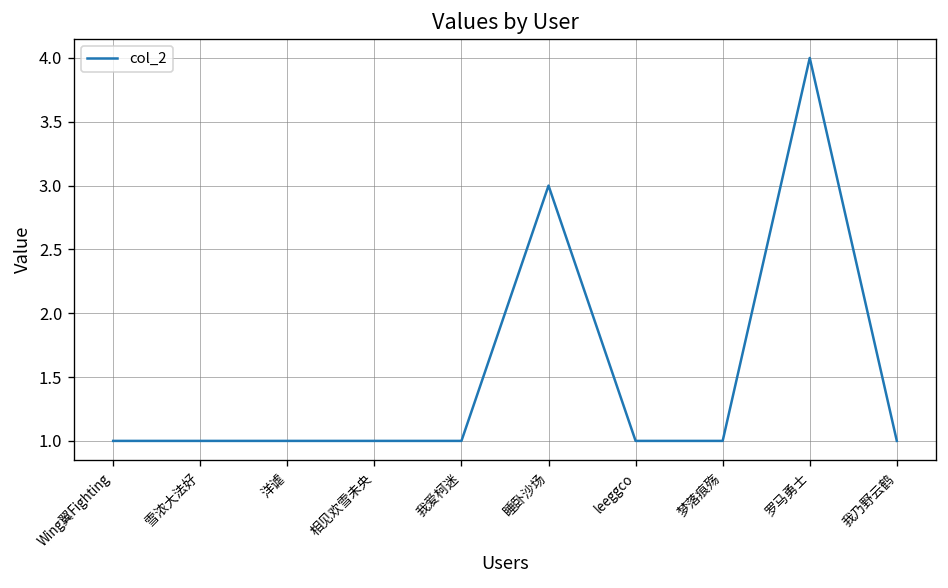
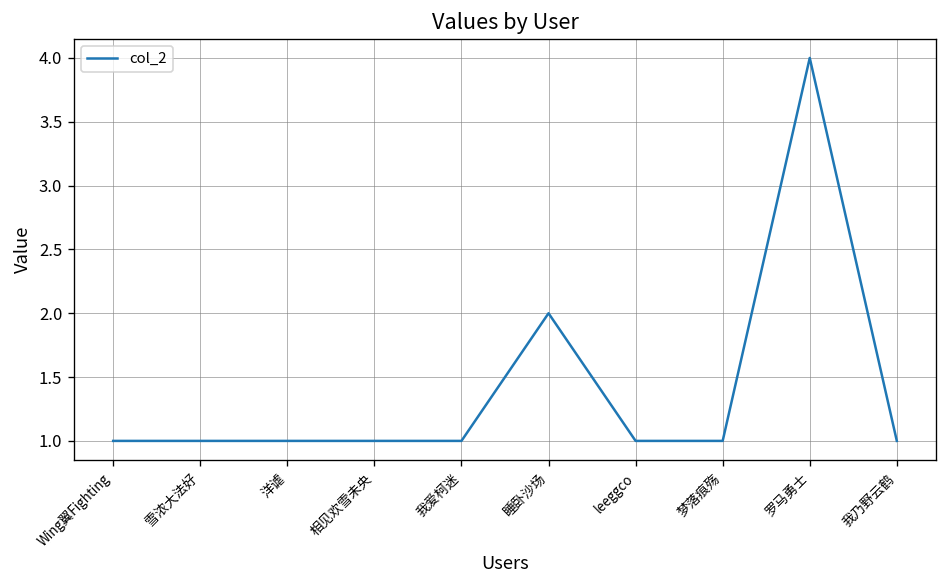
睡卧沙场: 3 -> 2
